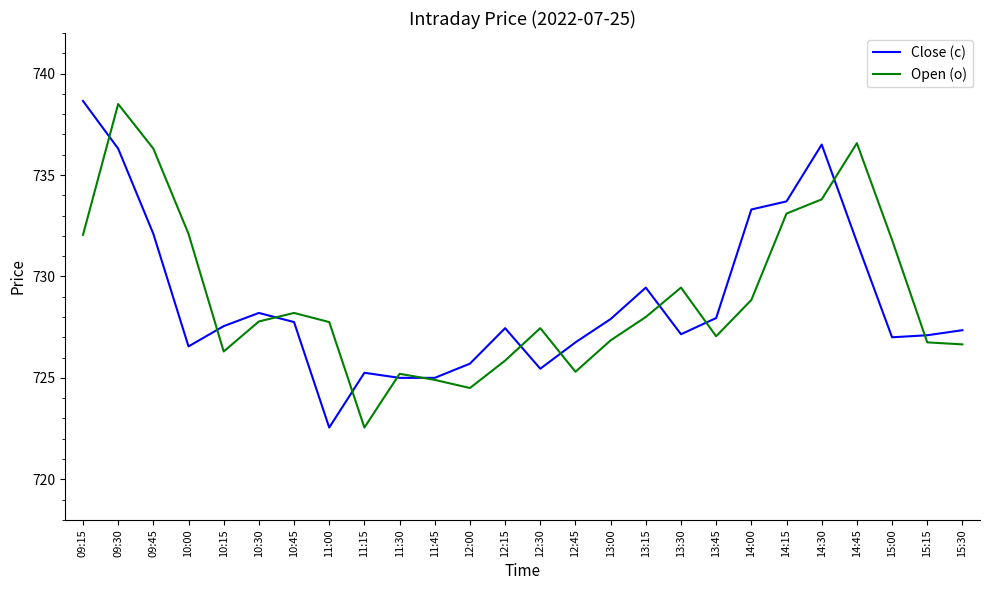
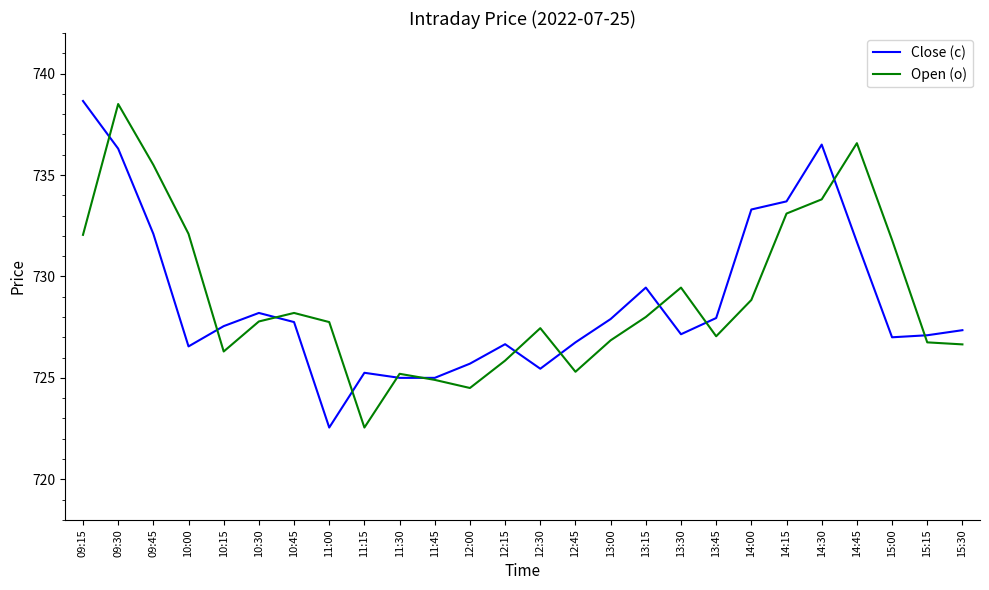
Open (o), 09:45: 736.3 -> 735.5
Close (c), 12:15: 727.5 -> 726.7
